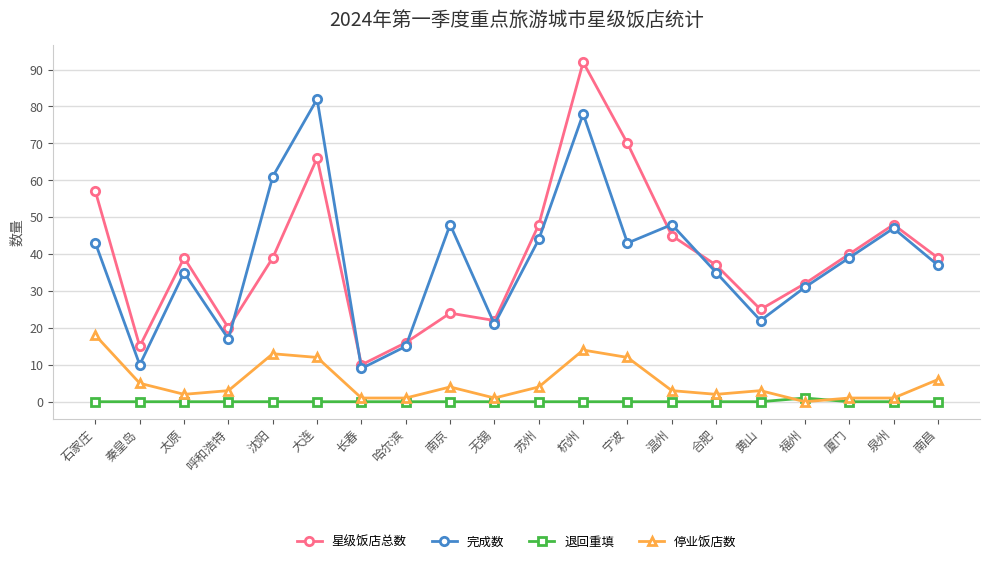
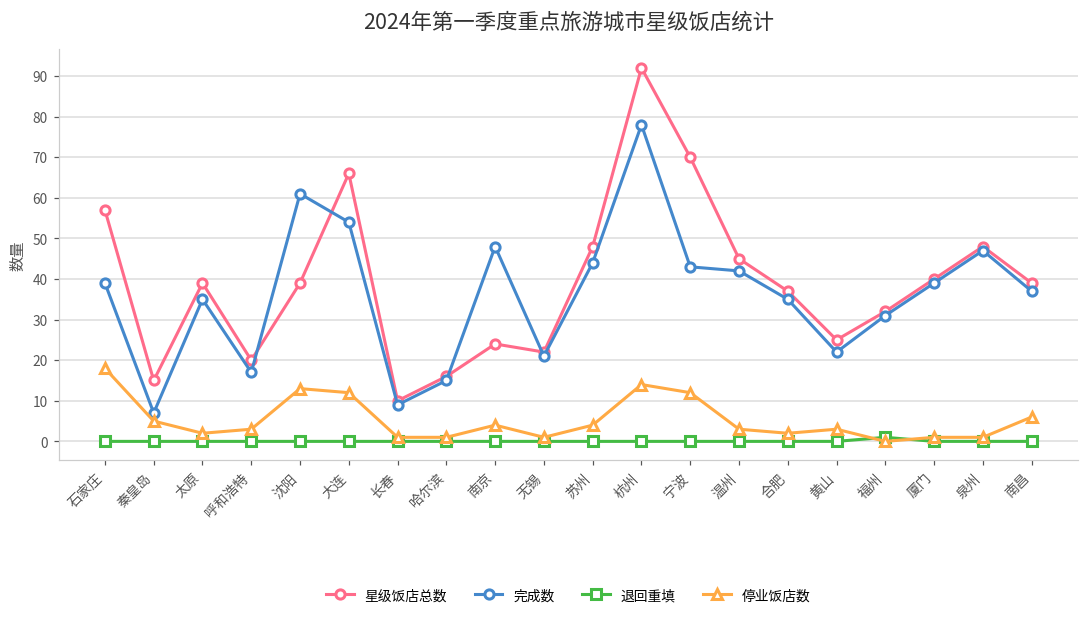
完成数, 石家庄: 43 -> 39
完成数, 秦皇岛: 10 -> 7
完成数, 大连: 82 -> 54
完成数, 温州: 48 -> 42
